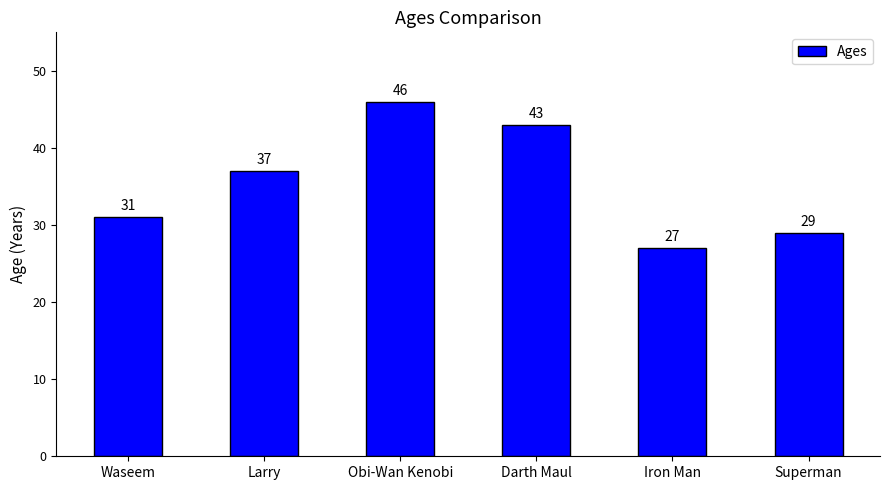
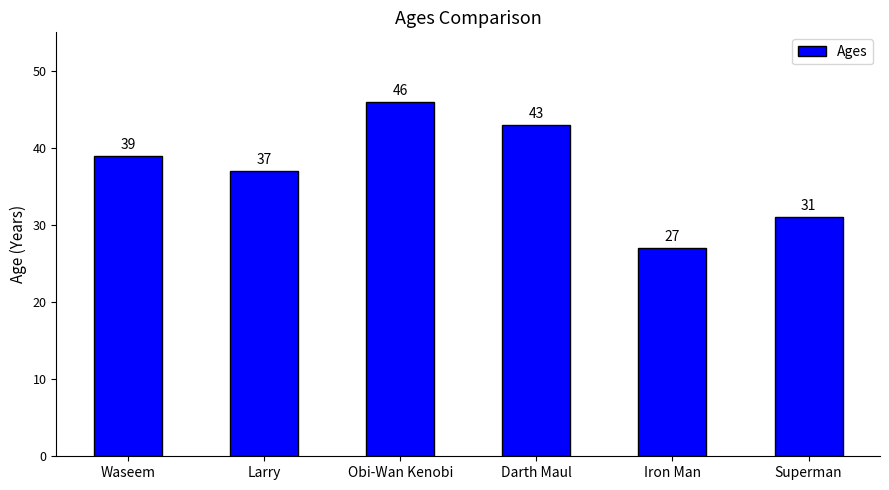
Waseem: 31 -> 39
Superman: 29 -> 31
